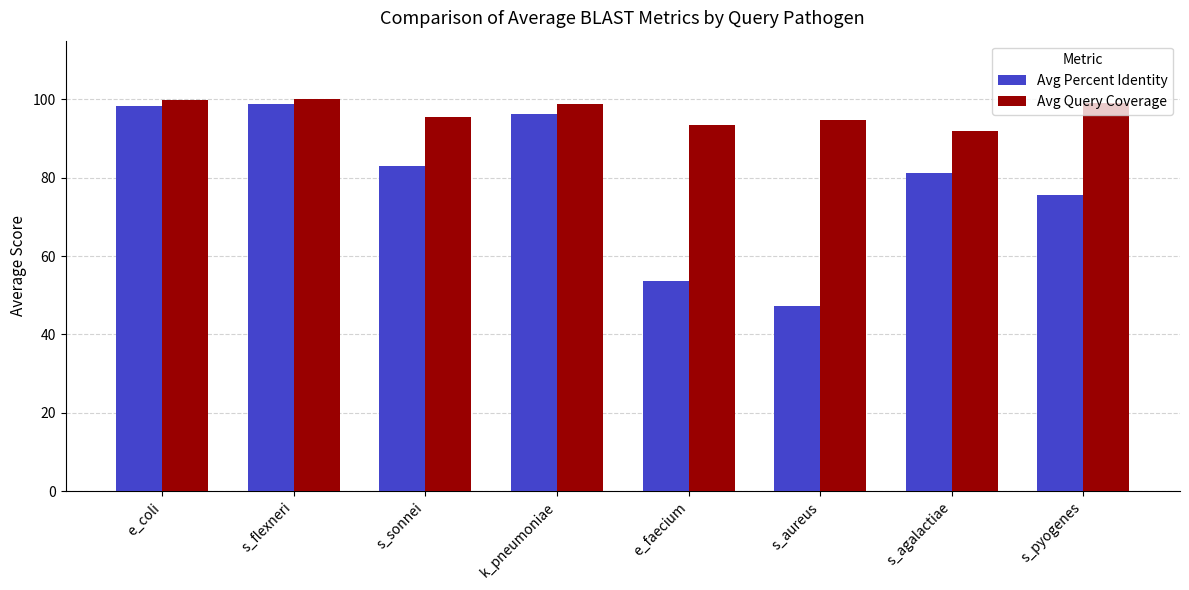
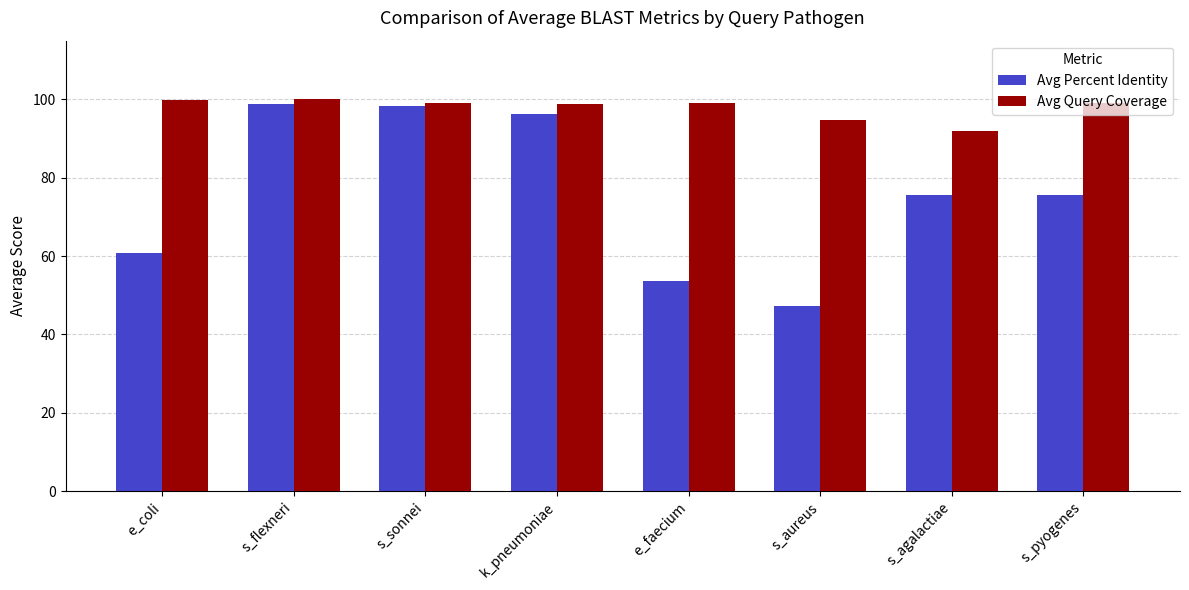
Avg Percent Identity, e_coli: 98 -> 61
Avg Percent Identity, s_sonnei: 83 -> 98
Avg Query Coverage, s_sonnei: 96 -> 99
Avg Query Coverage, e_faecium: 93 -> 99
Avg Percent Identity, s_agalactiae: 81 -> 76
